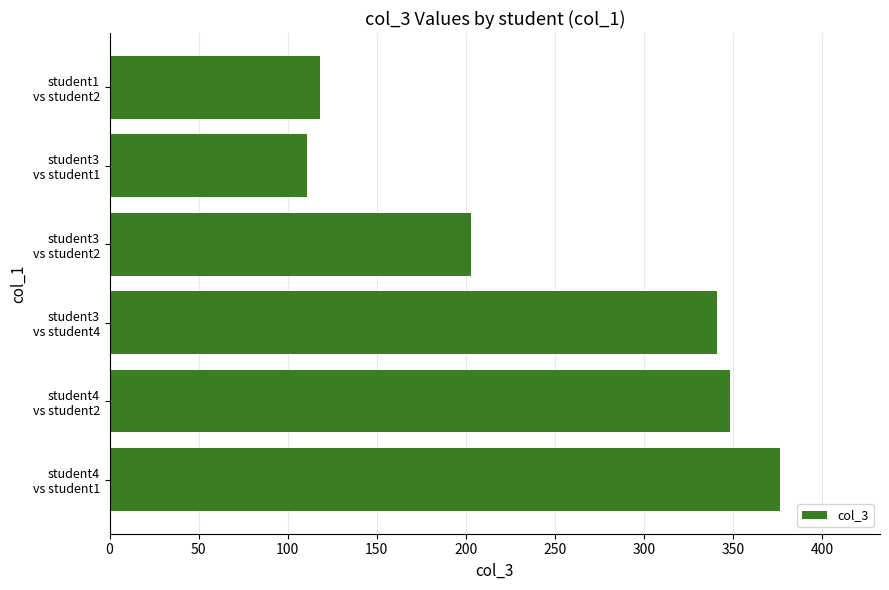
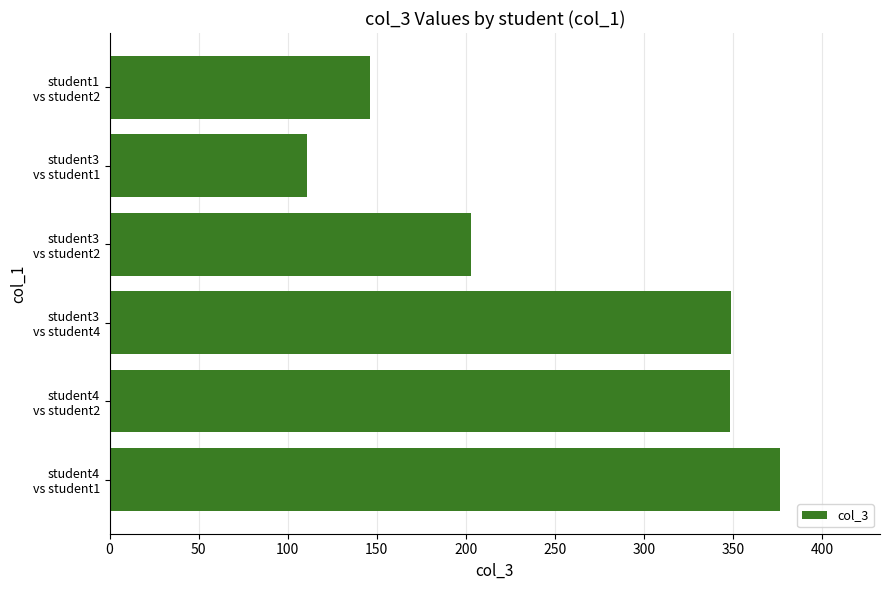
student1 vs student2: 118 -> 146
student3 vs student4: 341 -> 349
